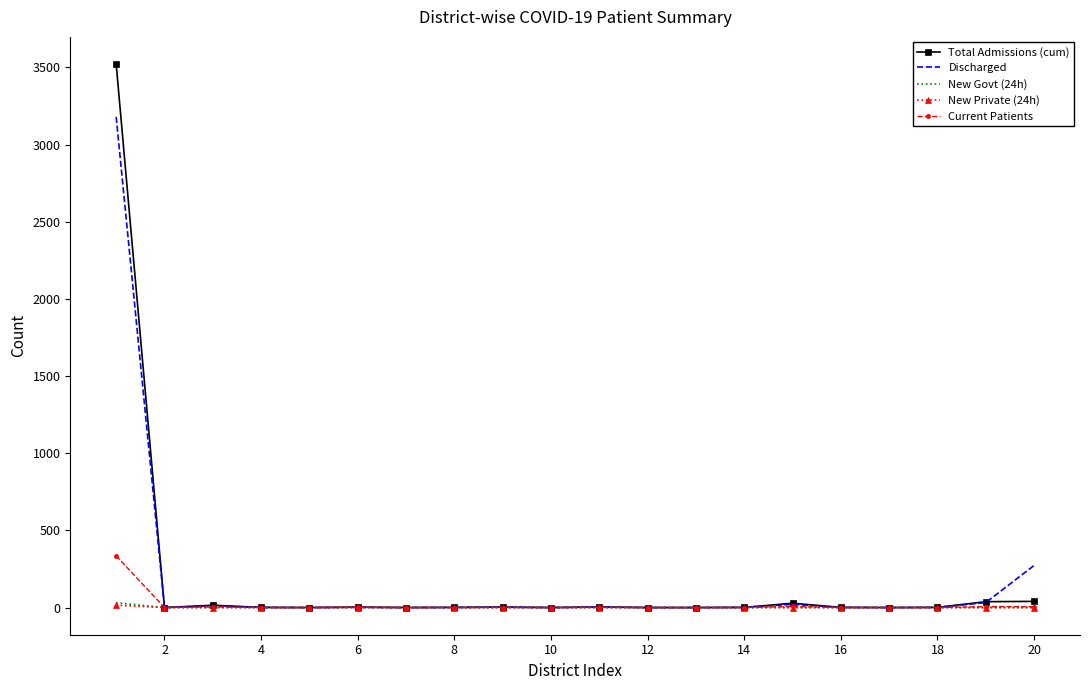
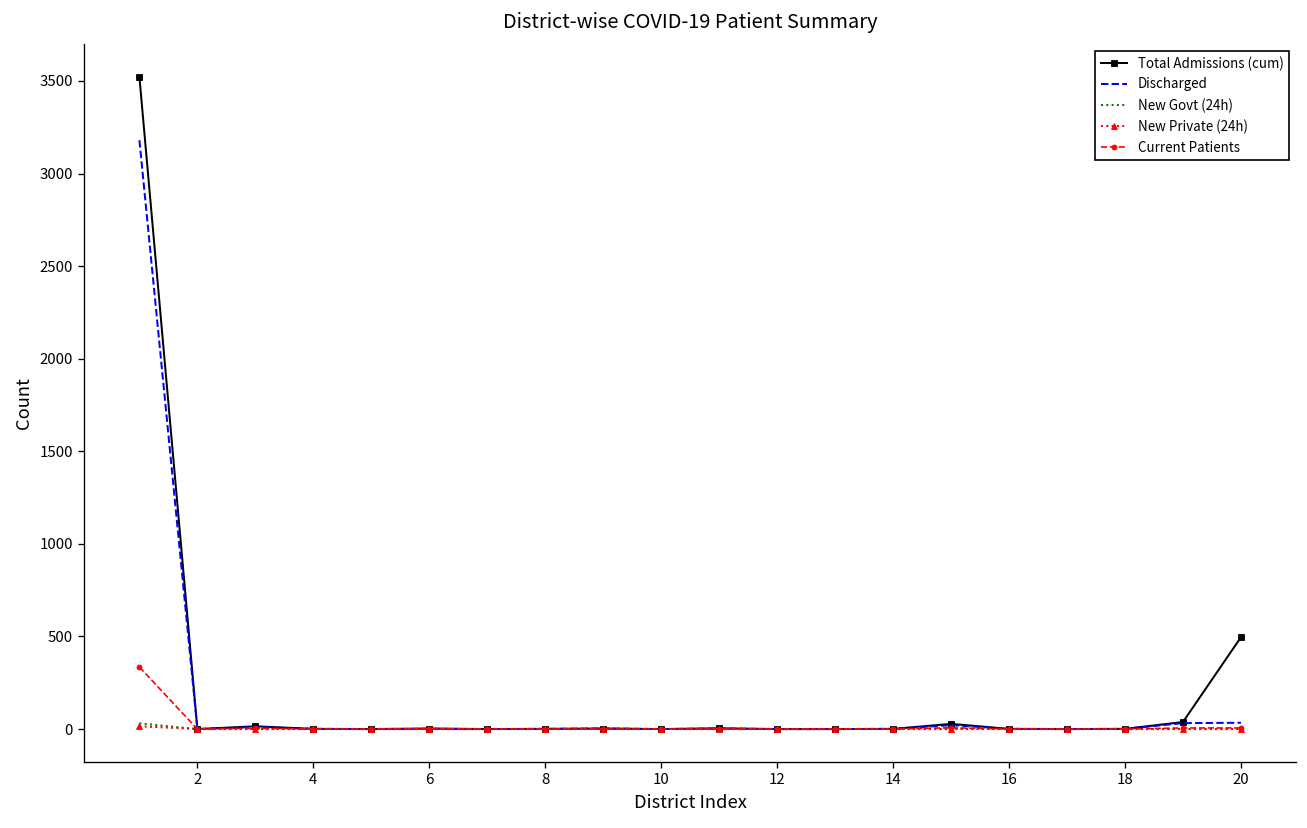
Total Admissions (cum), 20: 40 -> 500
Discharged, 20: 270 -> 30
